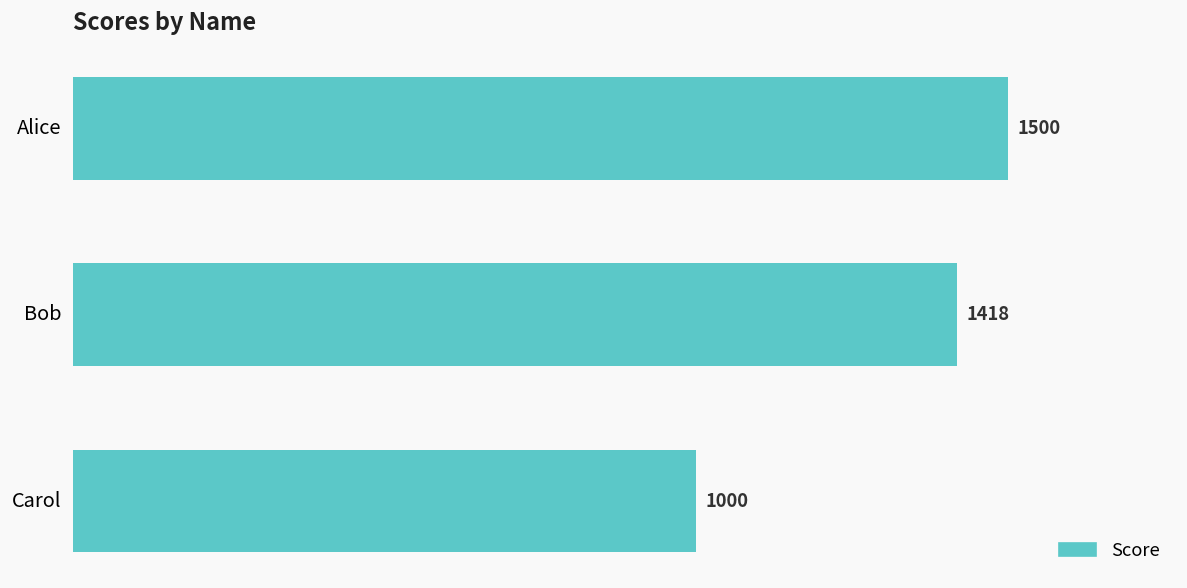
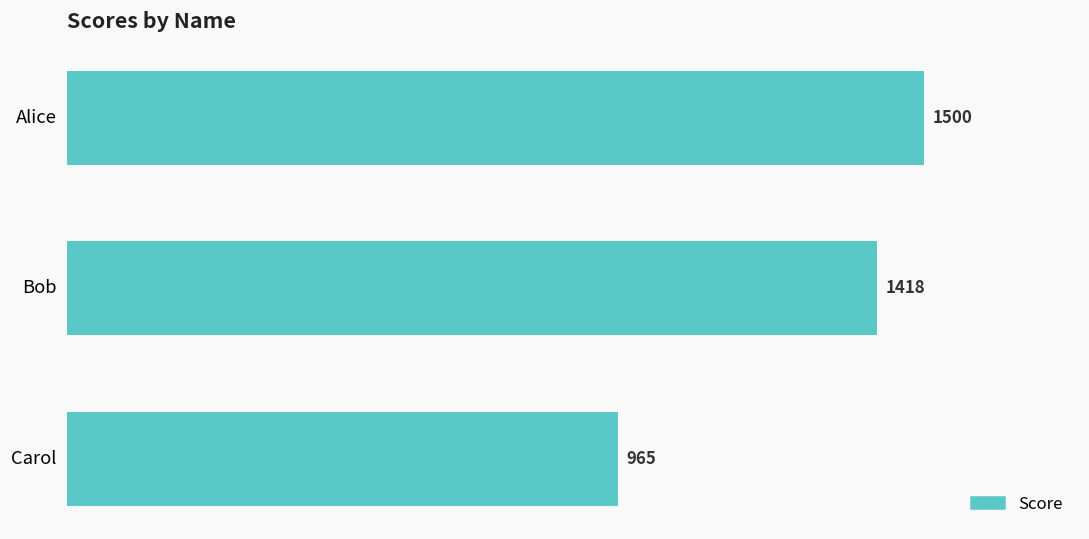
Carol: 1000 -> 965
